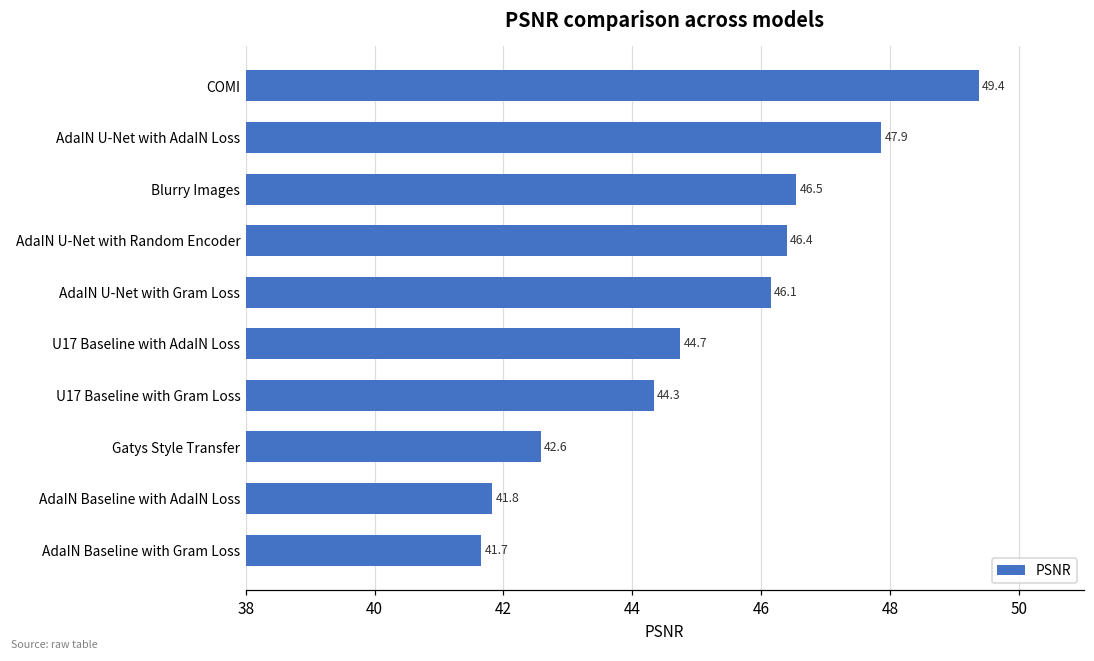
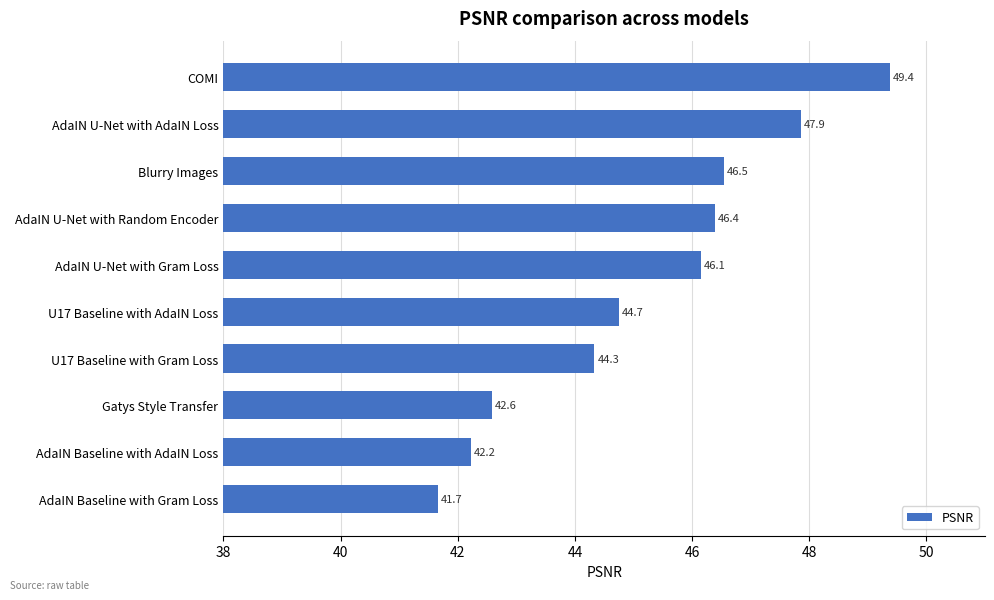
AdaIN Baseline with AdaIN Loss: 41.8 -> 42.2
